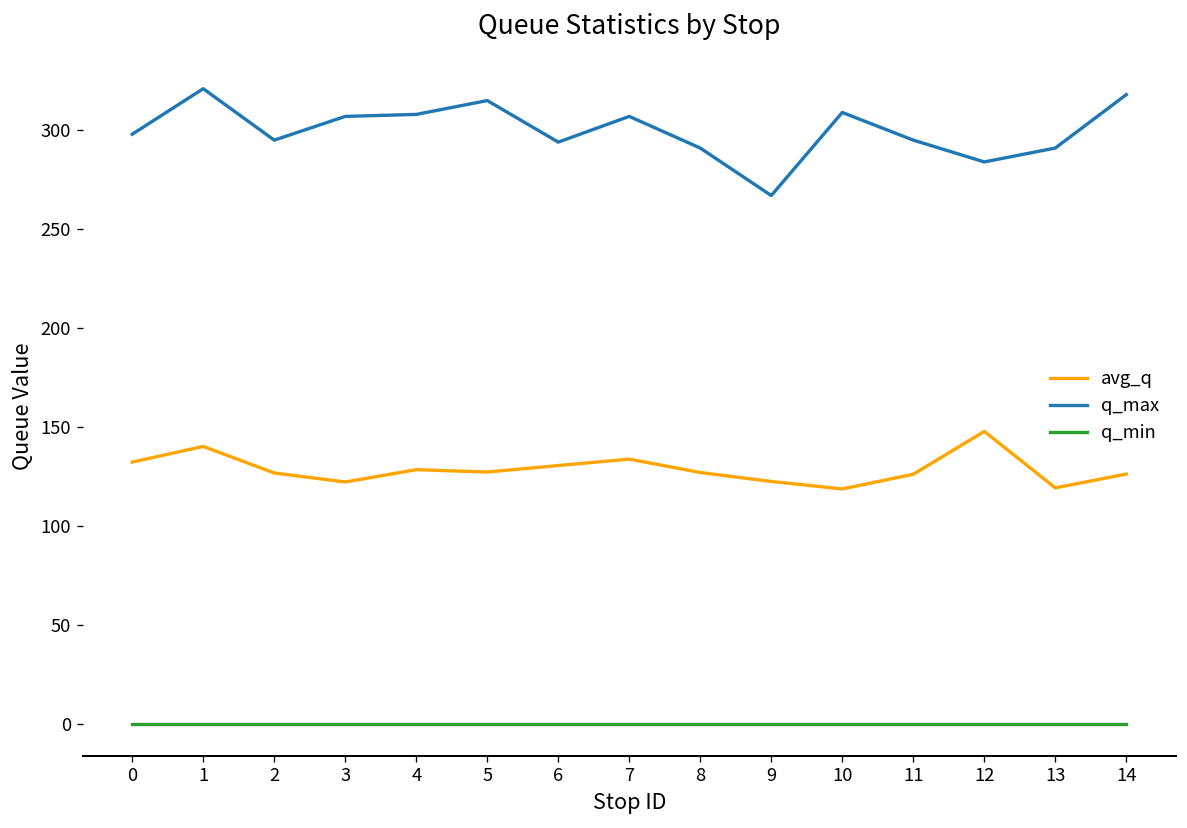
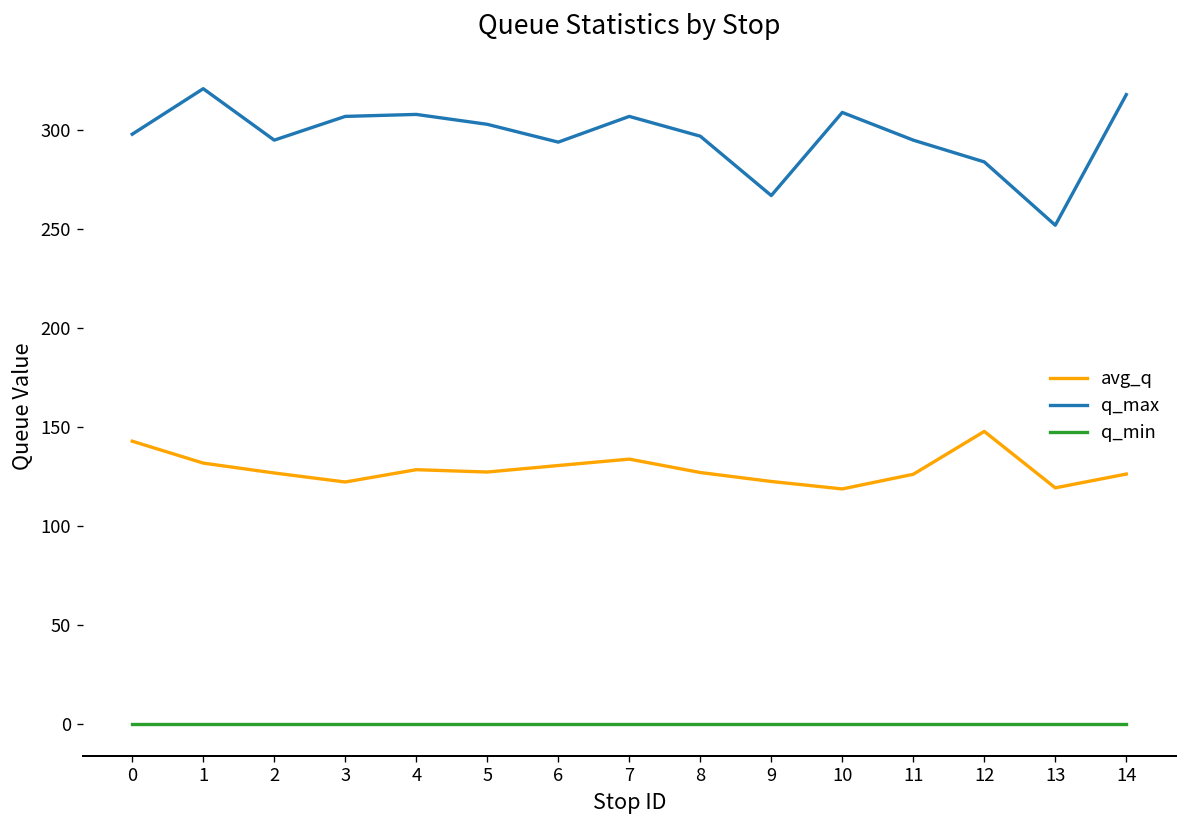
avg_q, 0: 132 -> 143
avg_q, 1: 140 -> 132
q_max, 5: 315 -> 303
q_max, 8: 291 -> 297
q_max, 13: 291 -> 252
